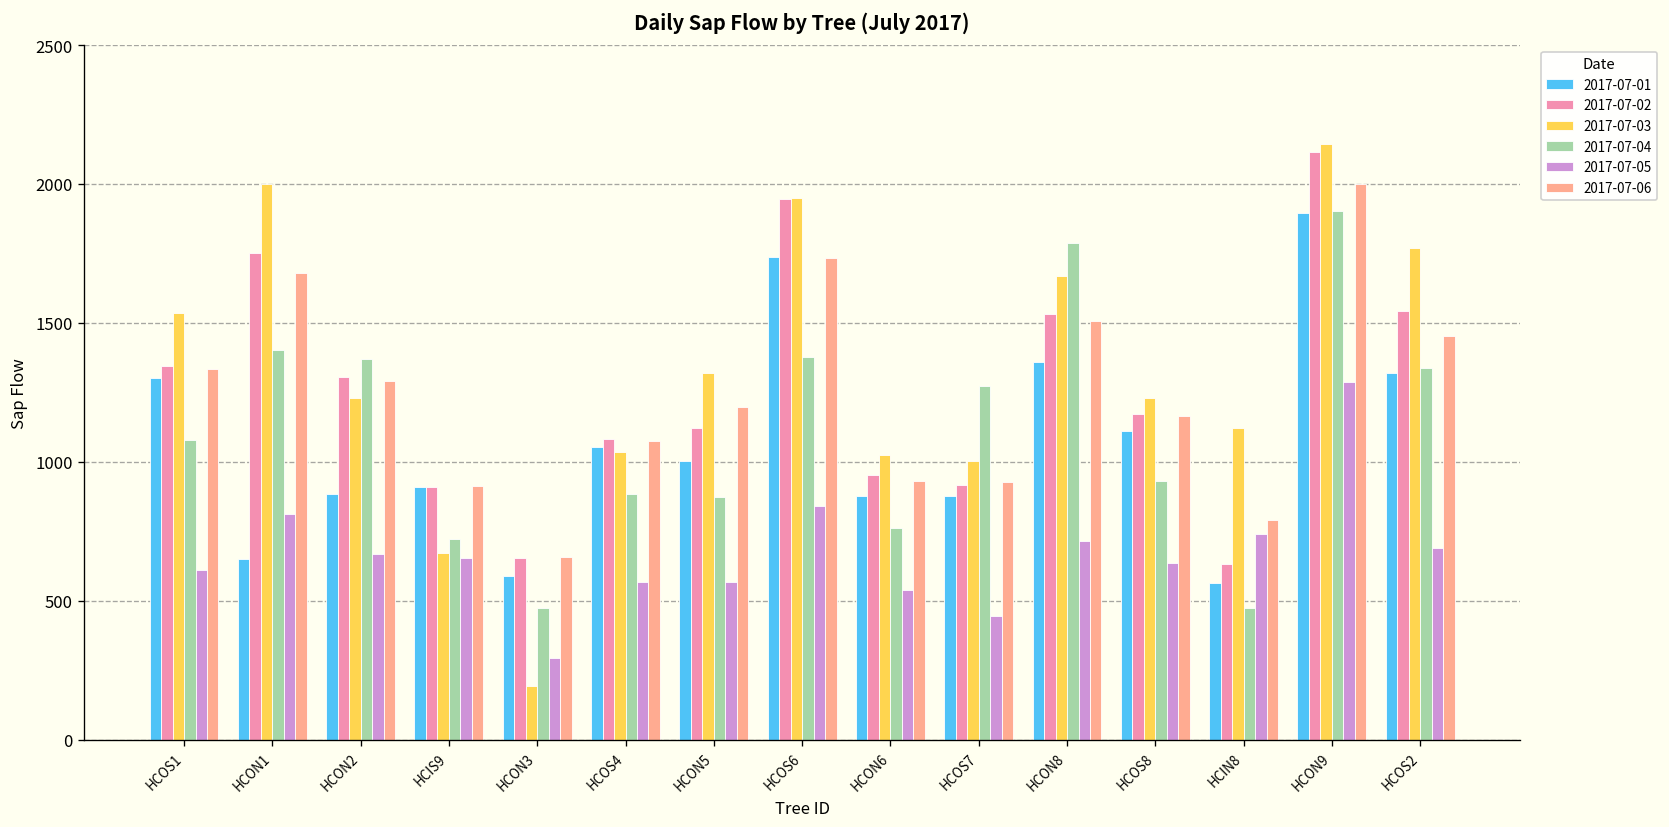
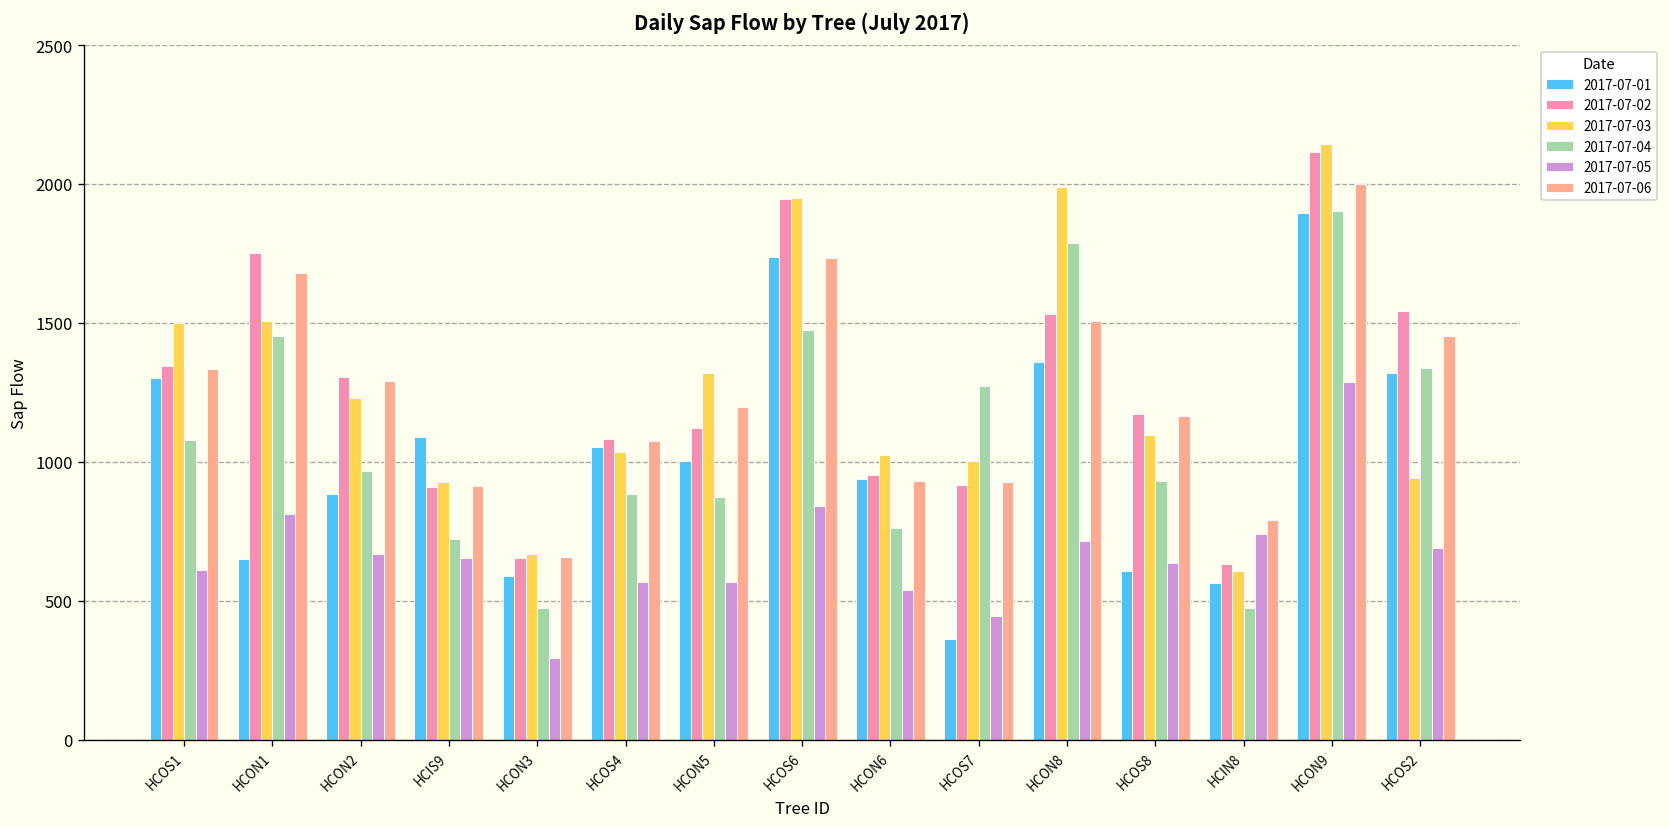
2017-07-03, HCOS1: 1540 -> 1500
2017-07-03, HCON1: 2000 -> 1510
2017-07-04, HCON1: 1400 -> 1450
2017-07-04, HCON2: 1370 -> 970
2017-07-01, HCIS9: 910 -> 1090
2017-07-03, HCIS9: 670 -> 930
2017-07-03, HCON3: 190 -> 670
2017-07-04, HCOS6: 1380 -> 1470
2017-07-01, HCON6: 880 -> 940
2017-07-01, HCOS7: 880 -> 360
2017-07-03, HCON8: 1670 -> 1990
2017-07-01, HCOS8: 1110 -> 610
2017-07-03, HCOS8: 1230 -> 1100
2017-07-03, HCIN8: 1120 -> 610
2017-07-03, HCOS2: 1770 -> 940
